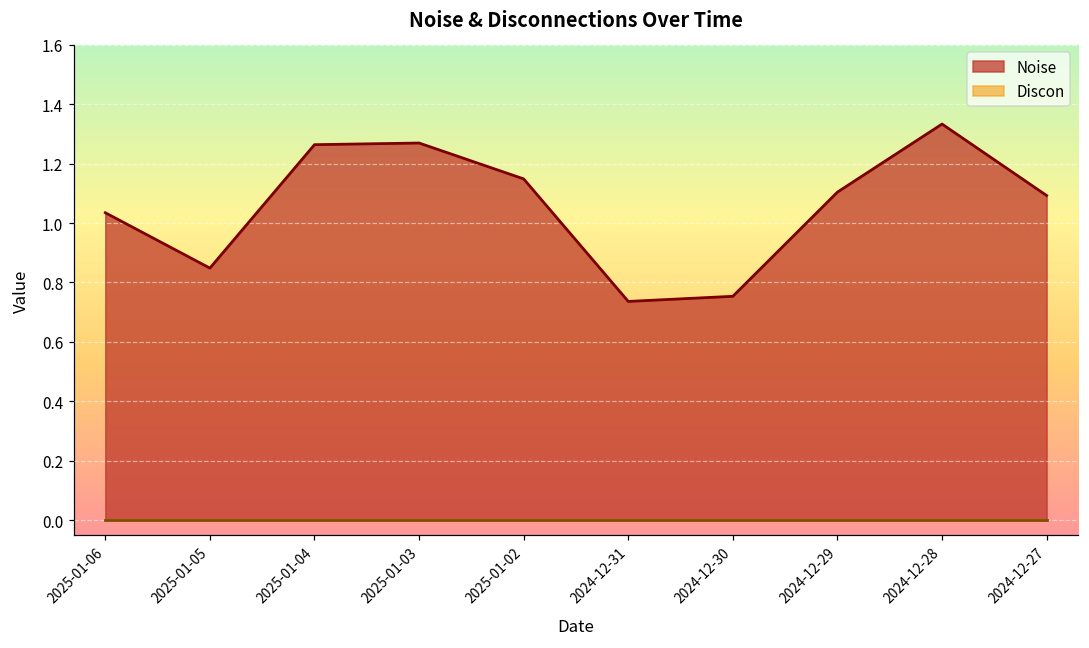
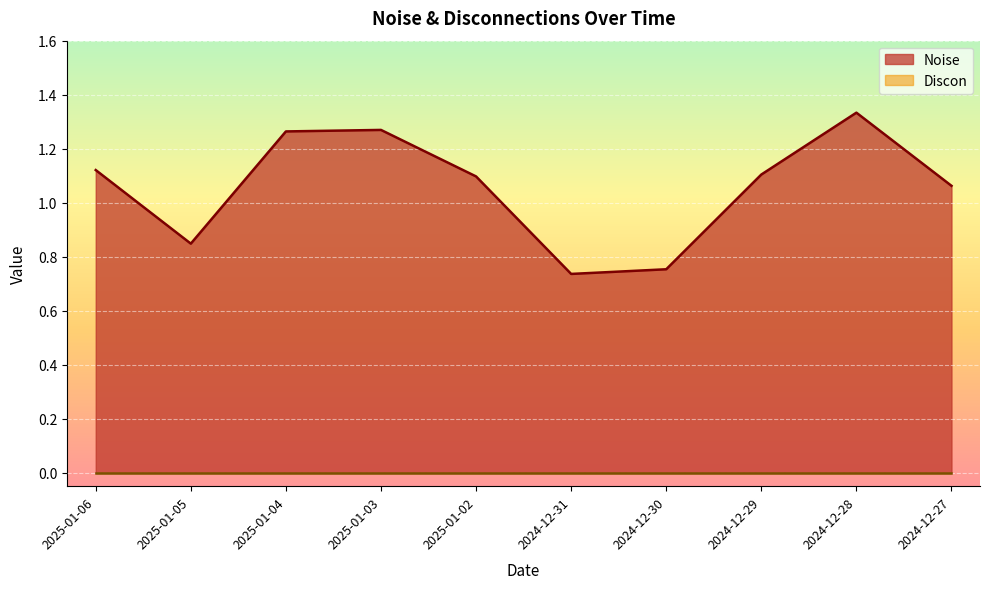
Noise, 2025-01-06: 1.03 -> 1.12
Noise, 2025-01-02: 1.15 -> 1.10
Noise, 2024-12-27: 1.09 -> 1.06
